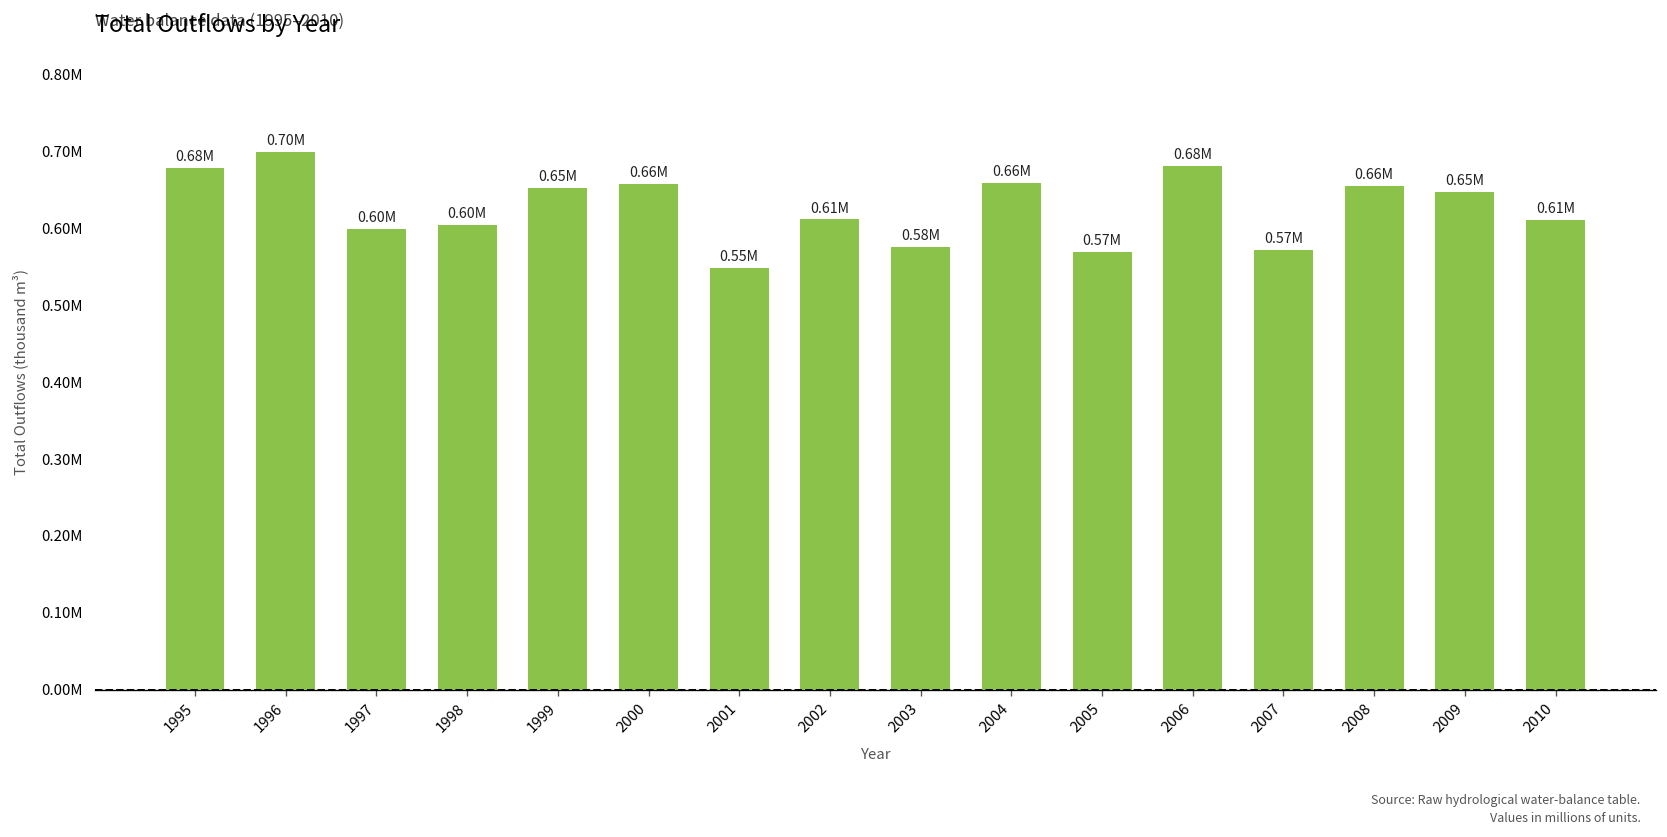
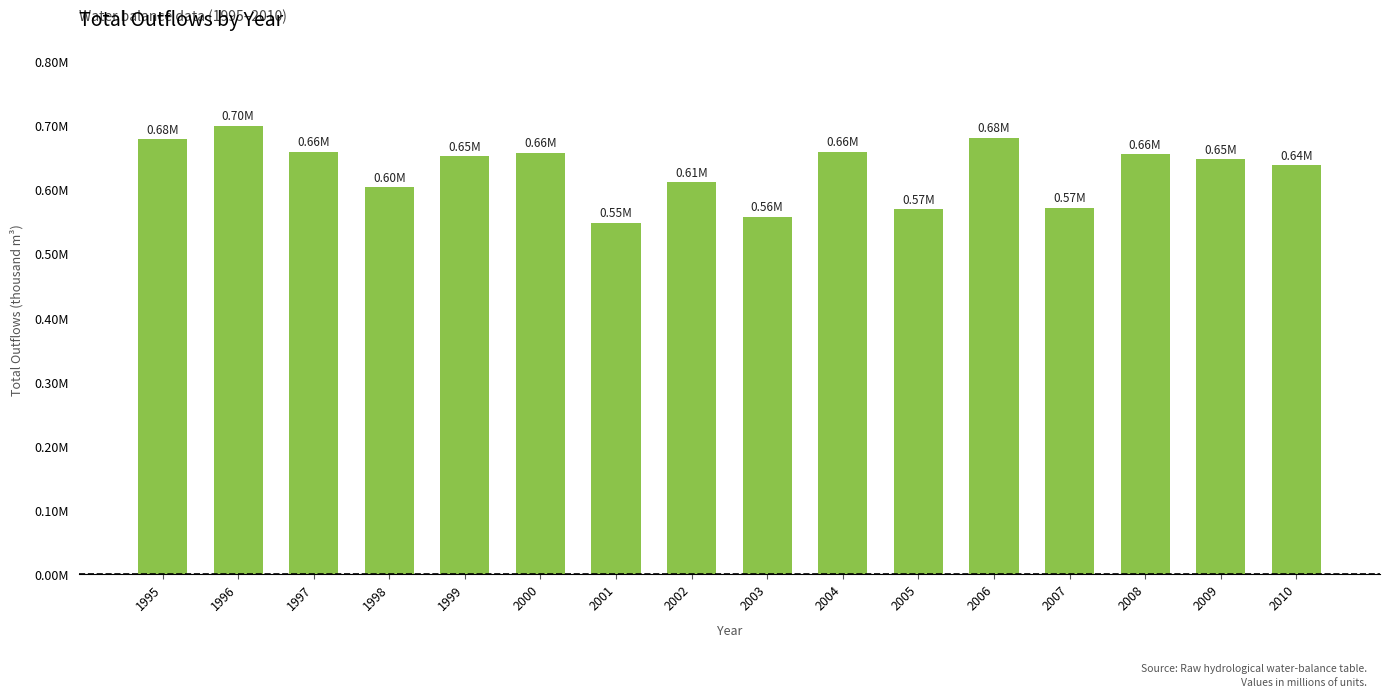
1997: 0.60M -> 0.66M
2003: 0.58M -> 0.56M
2010: 0.61M -> 0.64M
